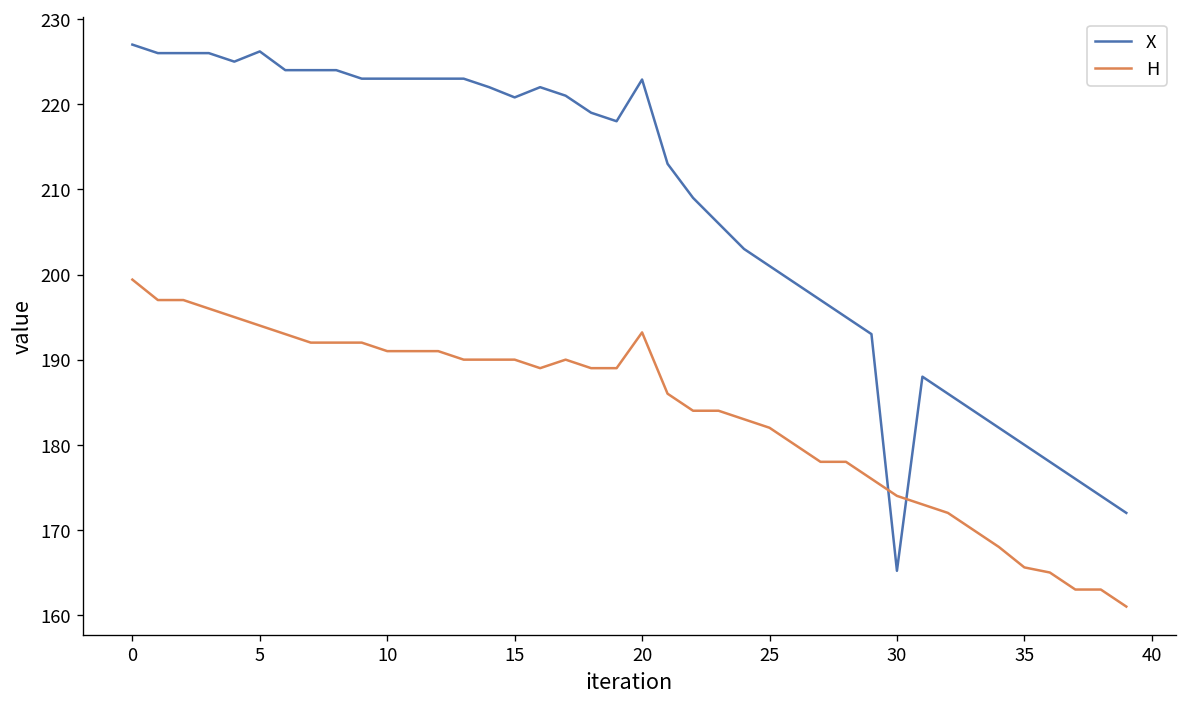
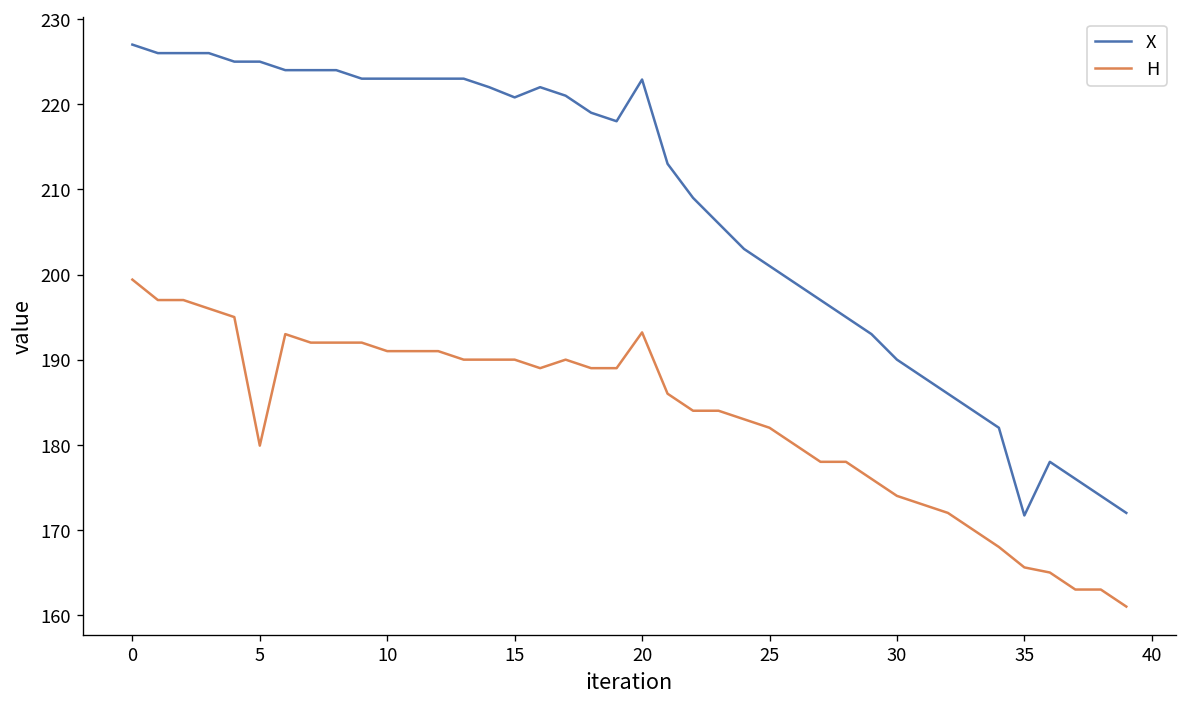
X, 5: 226 -> 225
H, 5: 194 -> 180
X, 30: 165 -> 190
X, 35: 180 -> 172
